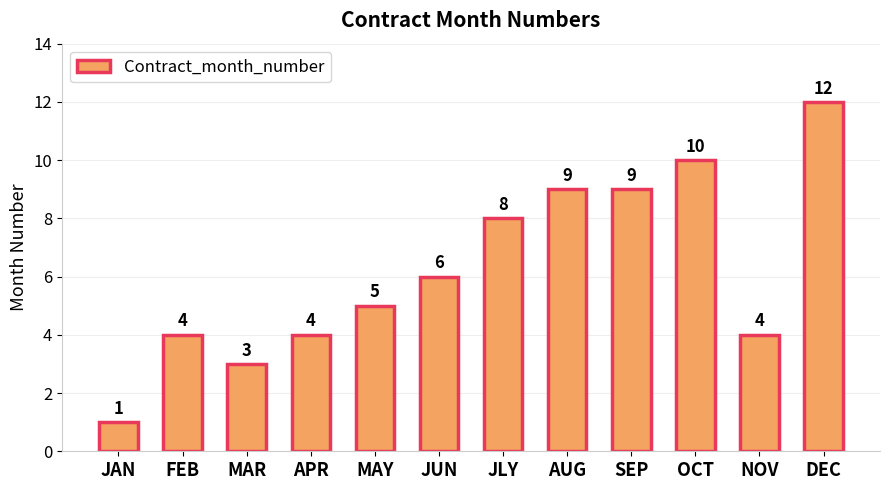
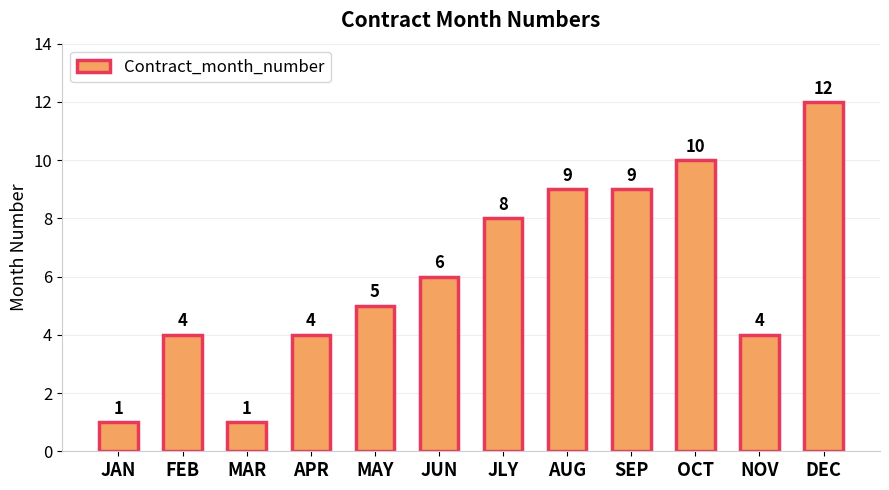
MAR: 3 -> 1
